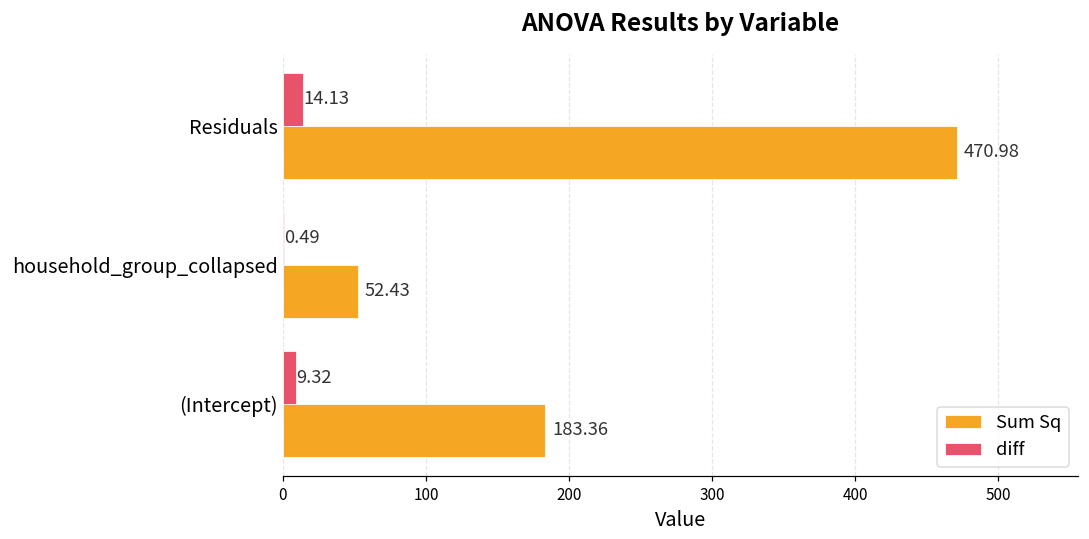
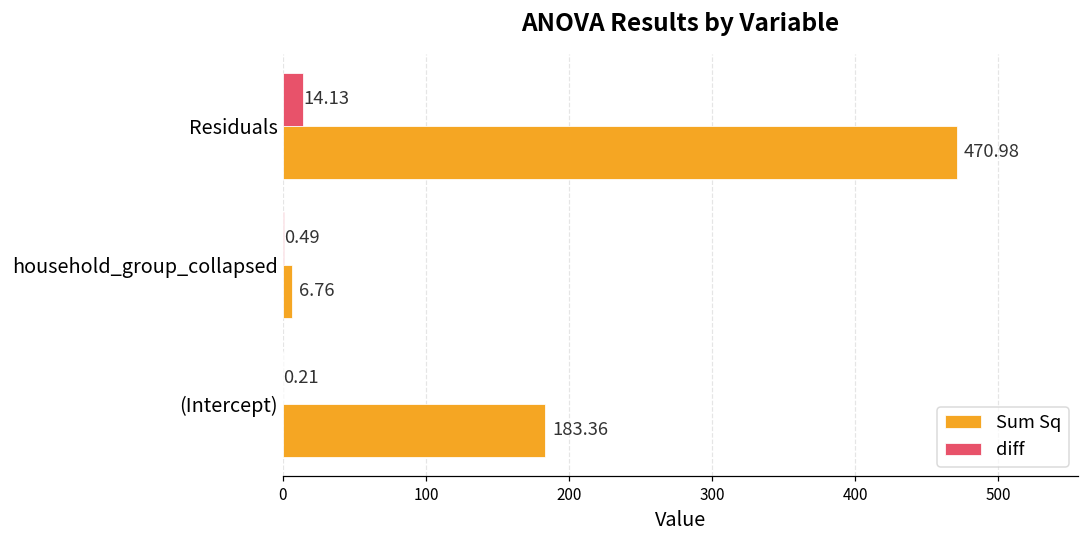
Sum Sq, household_group_collapsed: 52.43 -> 6.76
diff, (Intercept): 9.32 -> 0.21
